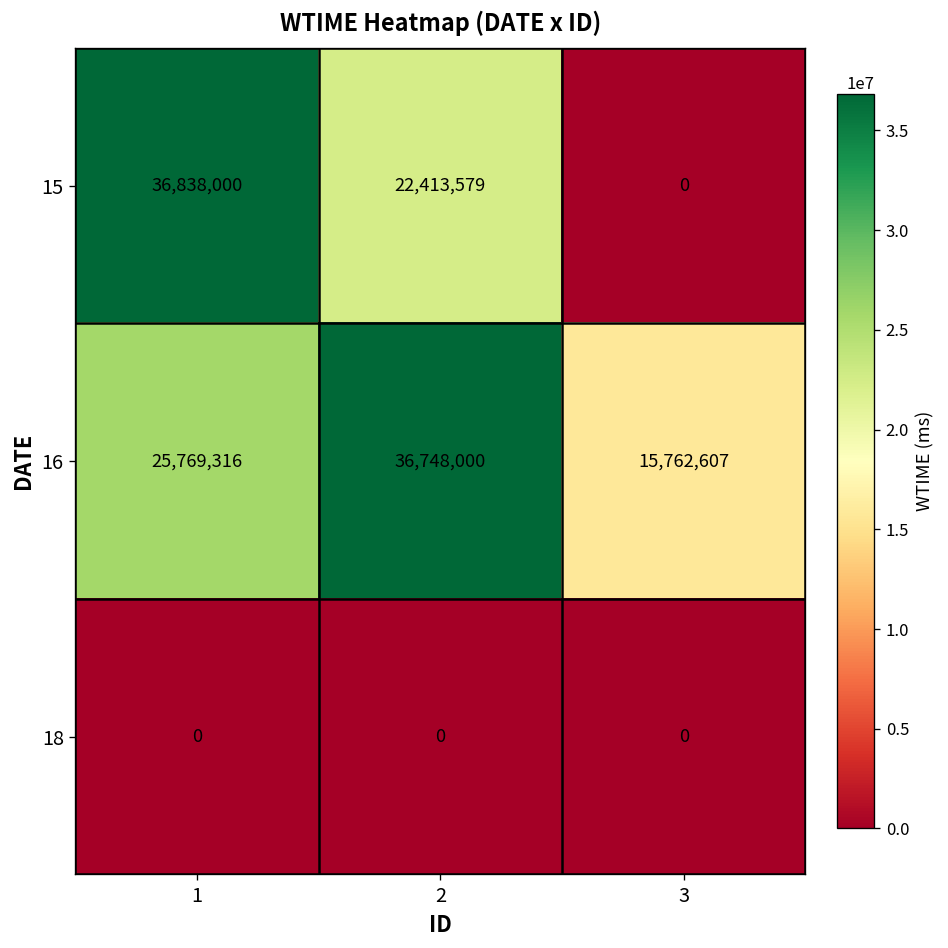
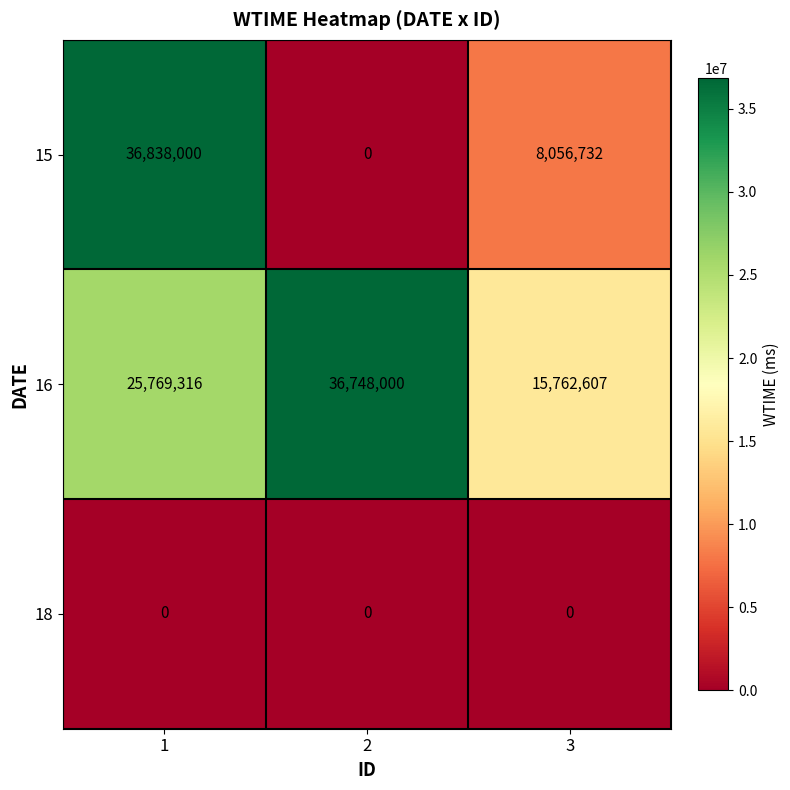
15, 2: 22,413,579 -> 0
15, 3: 0 -> 8,056,732
